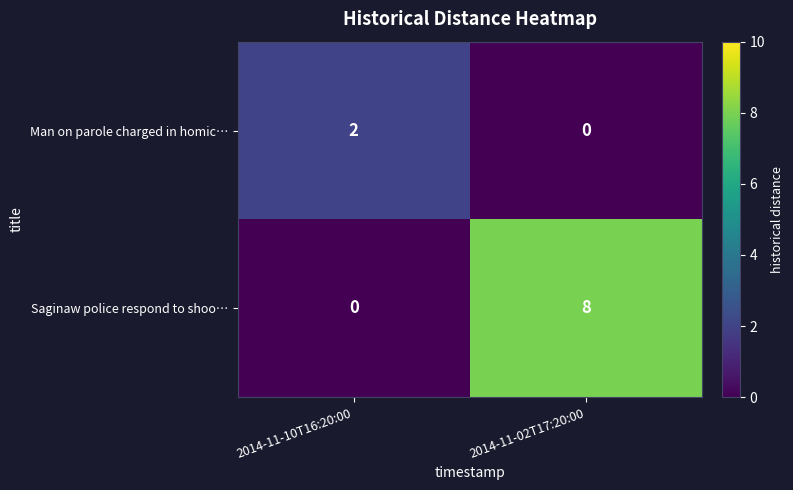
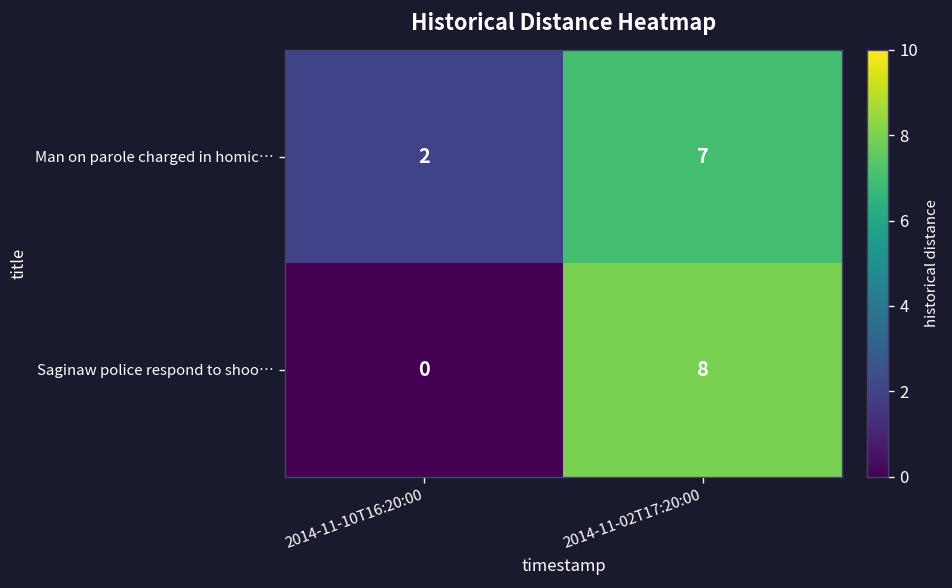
Man on parole charged in homic…, 2014-11-02T17:20:00: 0 -> 7
